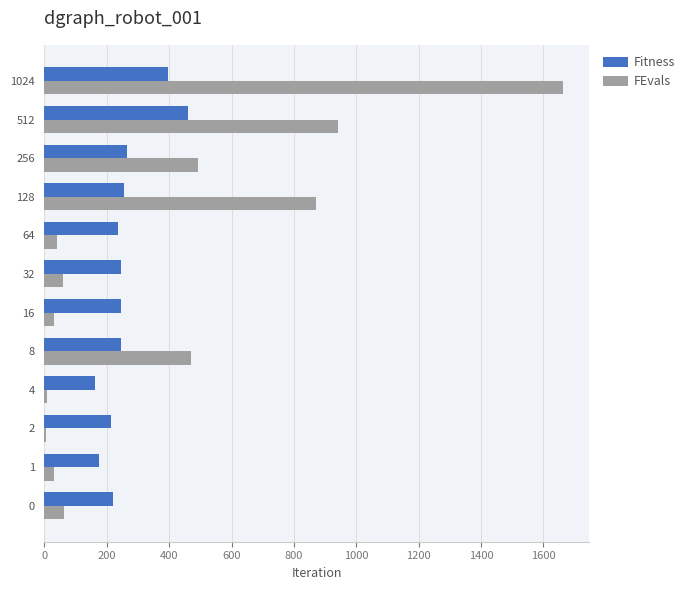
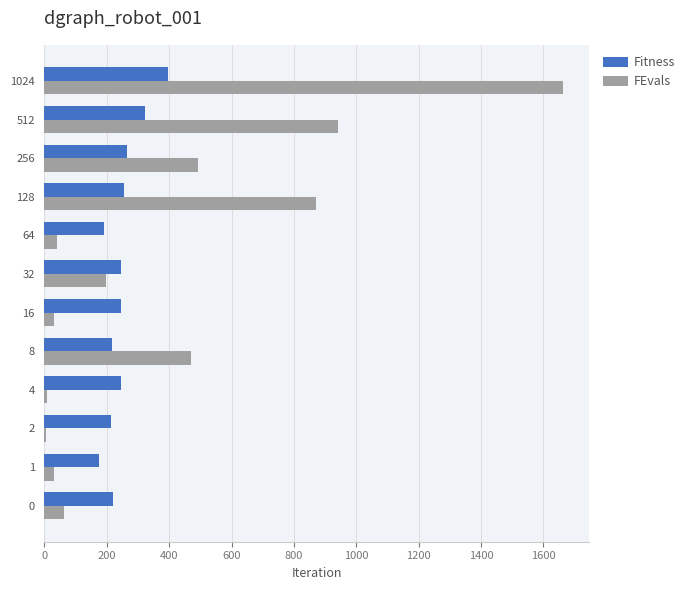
Fitness, 512: 460 -> 320
Fitness, 64: 240 -> 190
FEvals, 32: 60 -> 200
Fitness, 8: 250 -> 220
Fitness, 4: 160 -> 250
